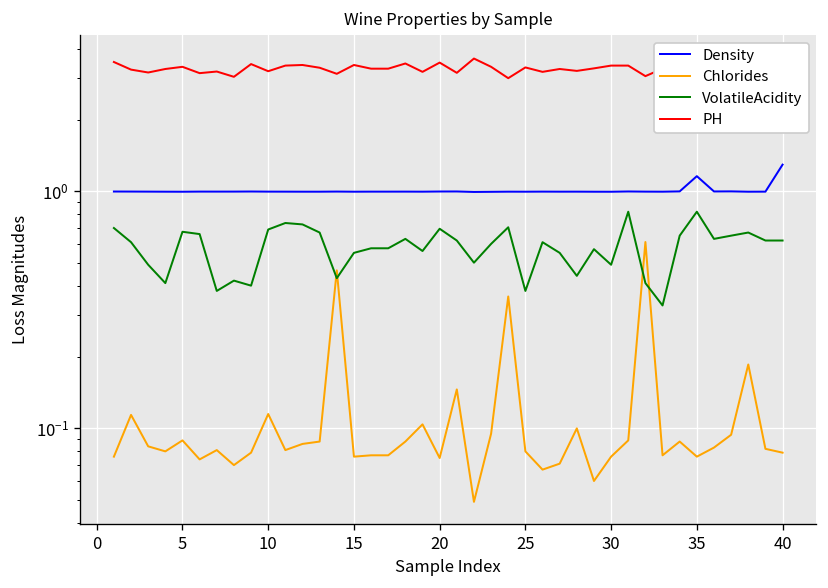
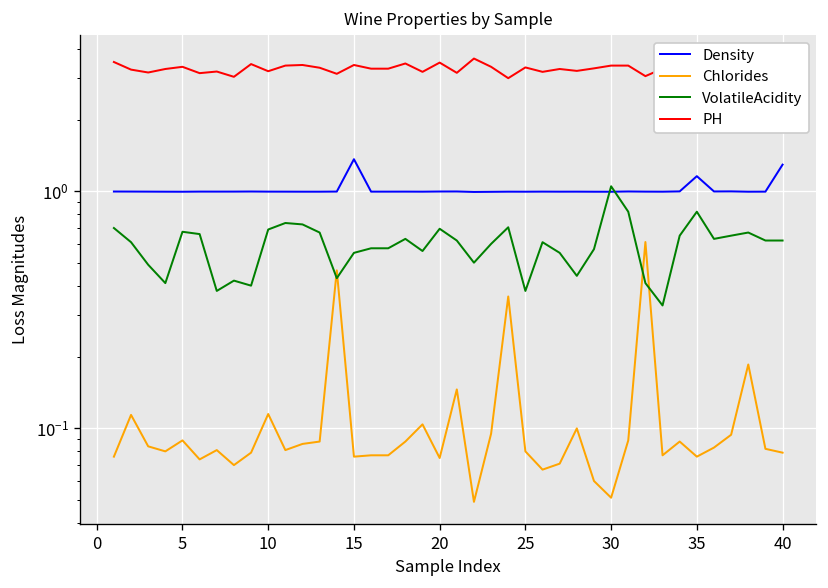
Density, 15: 1.0 -> 1.4
Chlorides, 30: 0.076 -> 0.051
VolatileAcidity, 30: 0.49 -> 1.1
